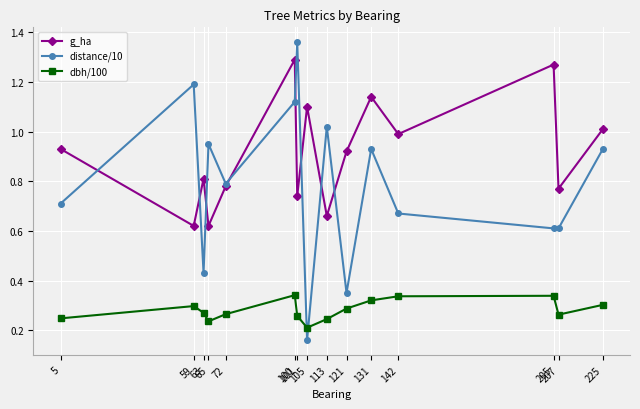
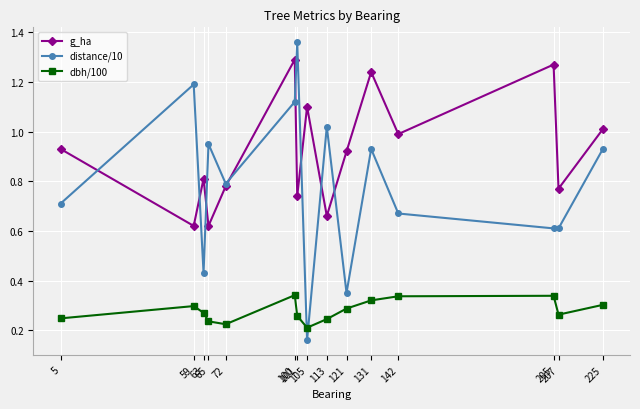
dbh/100, 72: 0.26 -> 0.22
g_ha, 131: 1.14 -> 1.24
